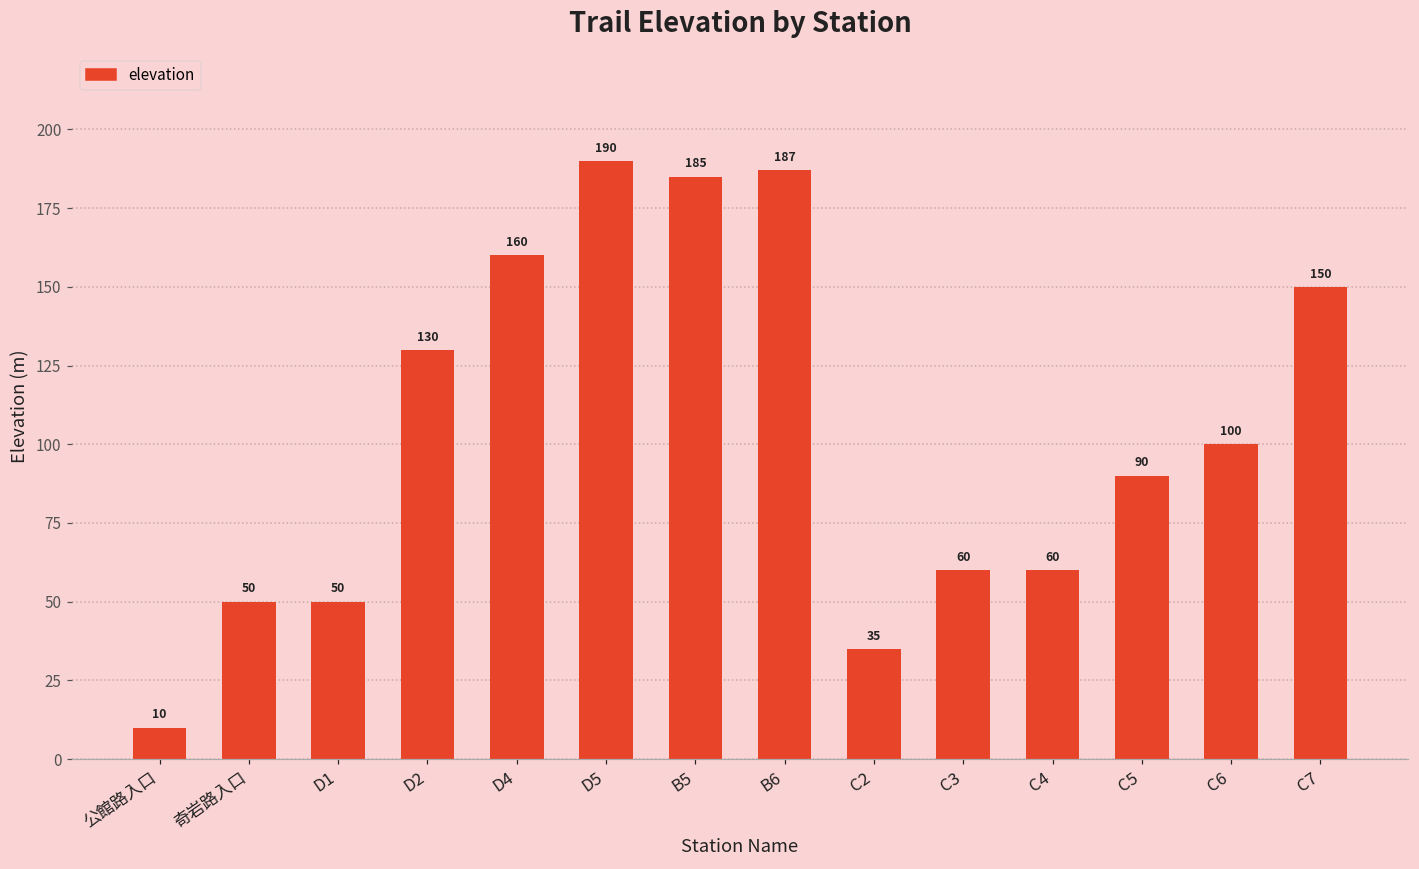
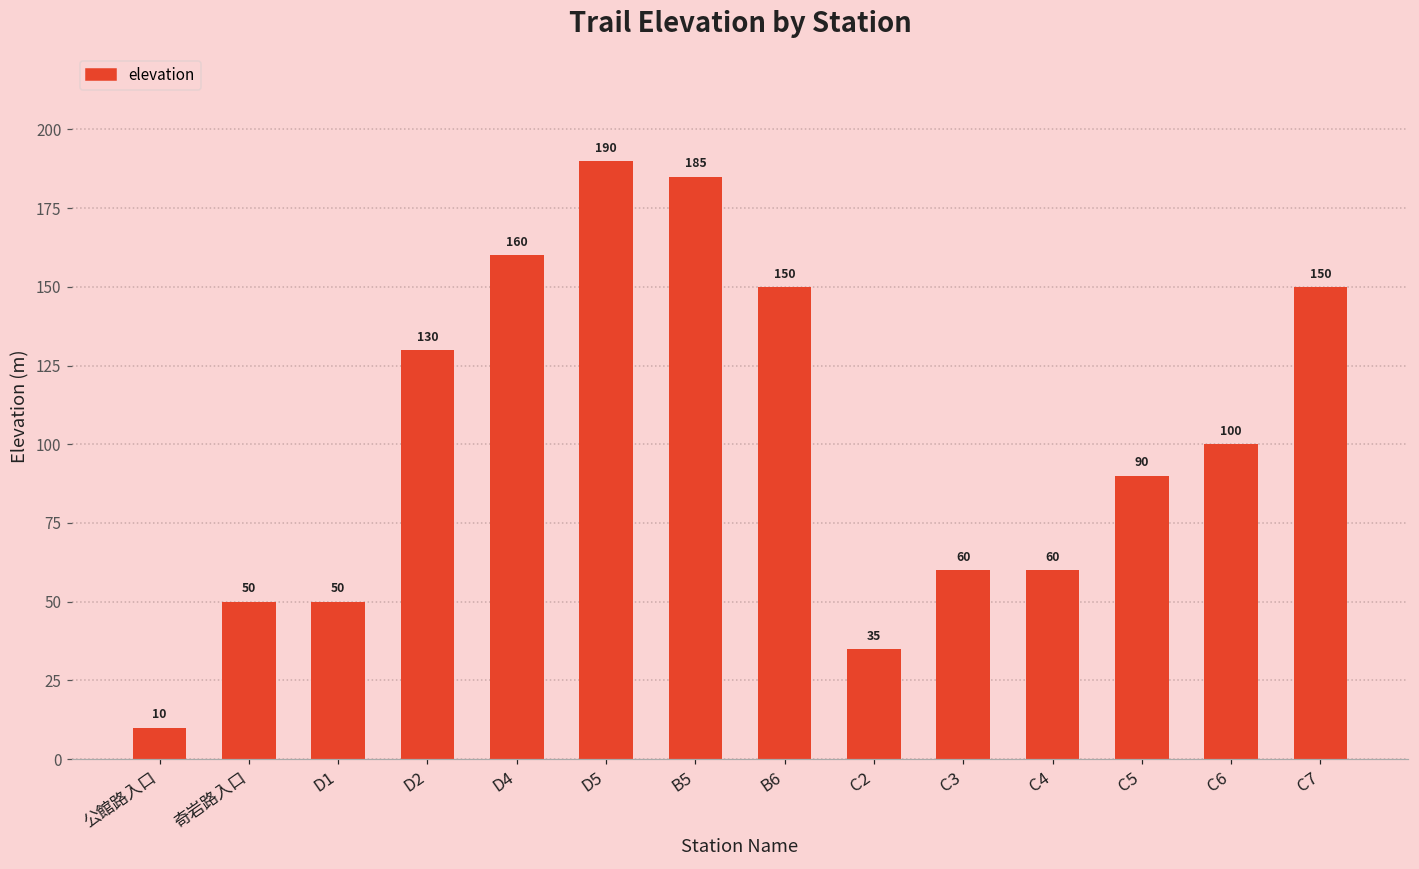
B6: 187 -> 150
